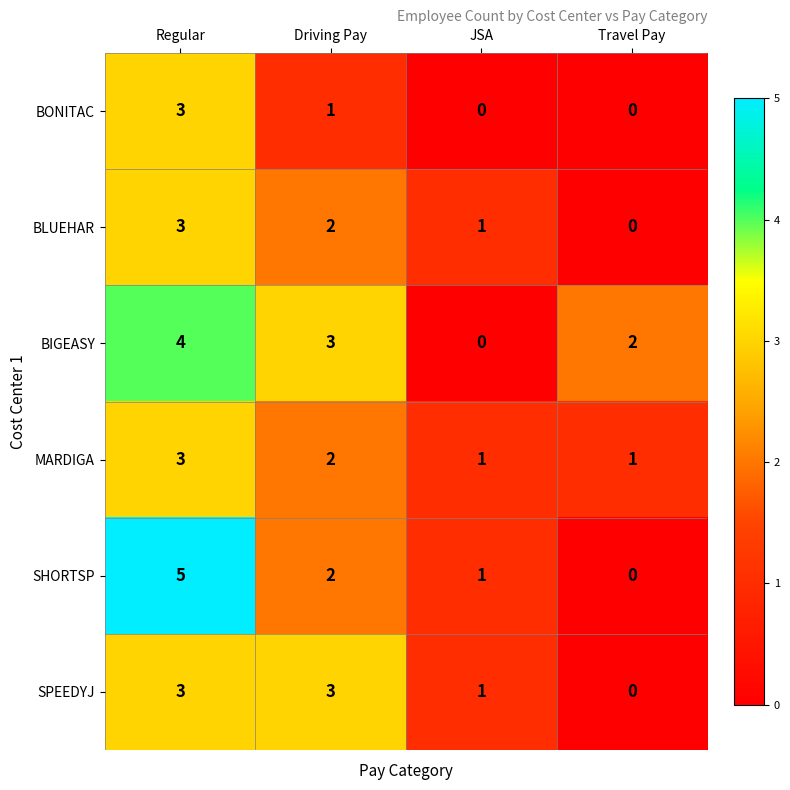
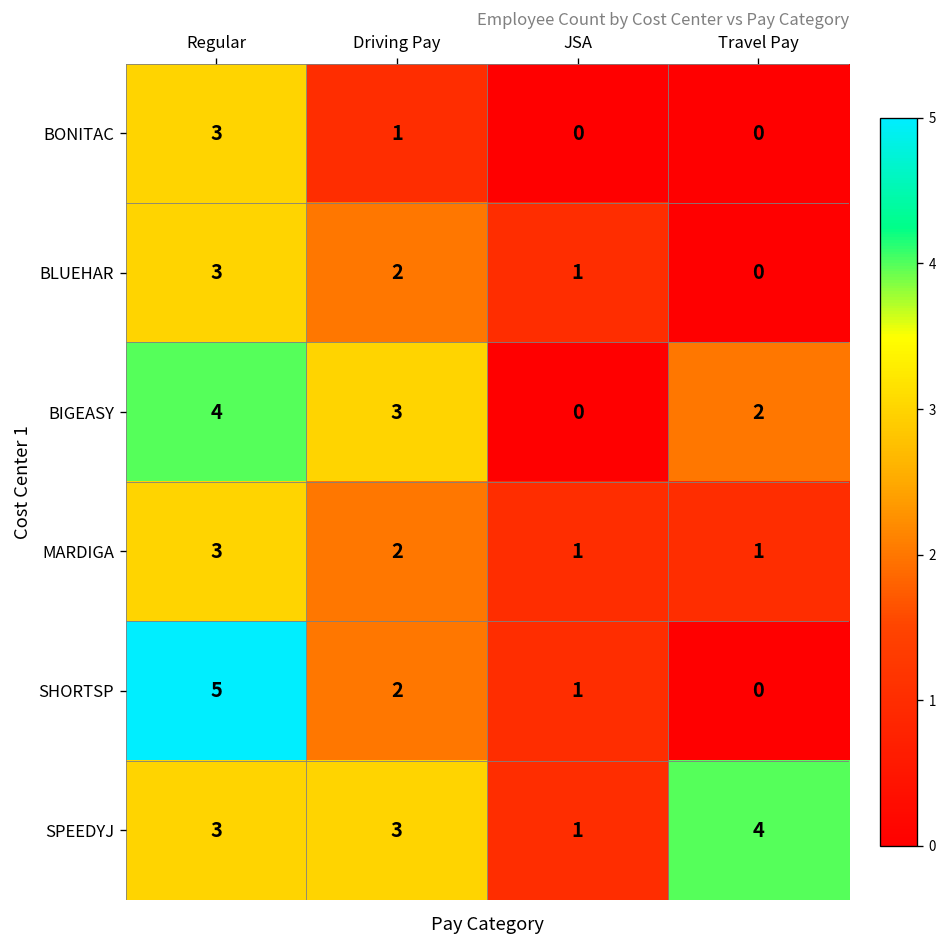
SPEEDYJ, Travel Pay: 0 -> 4
